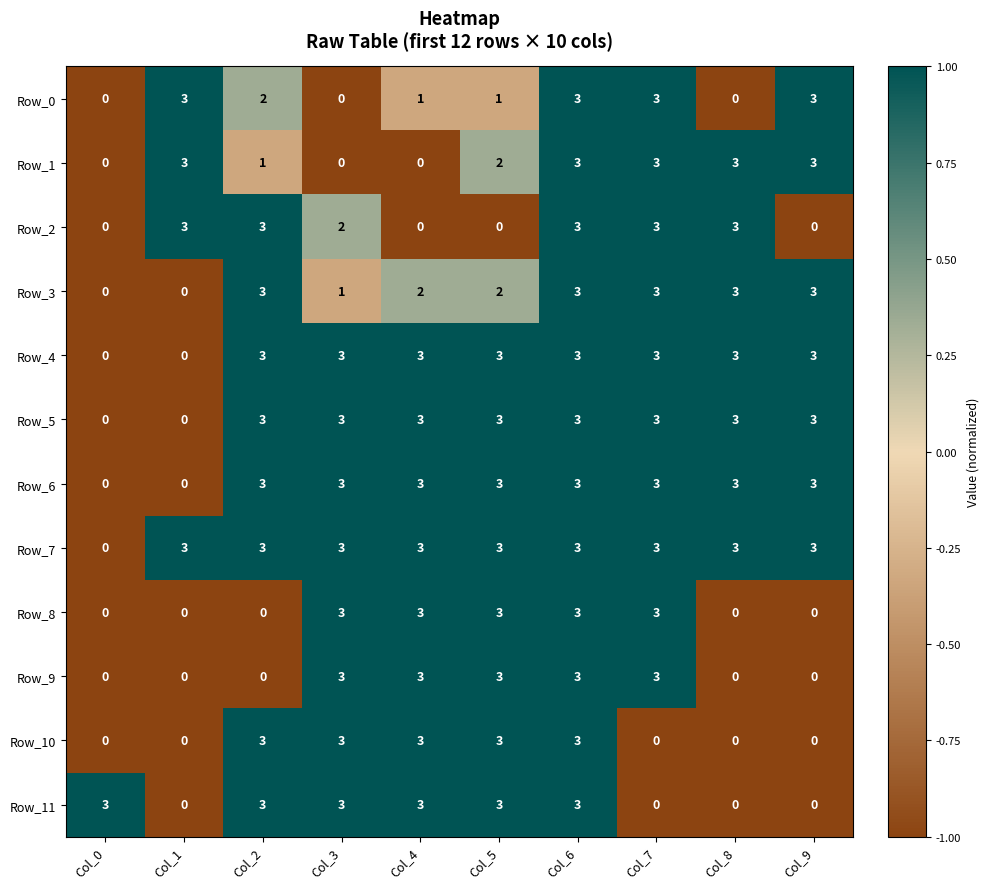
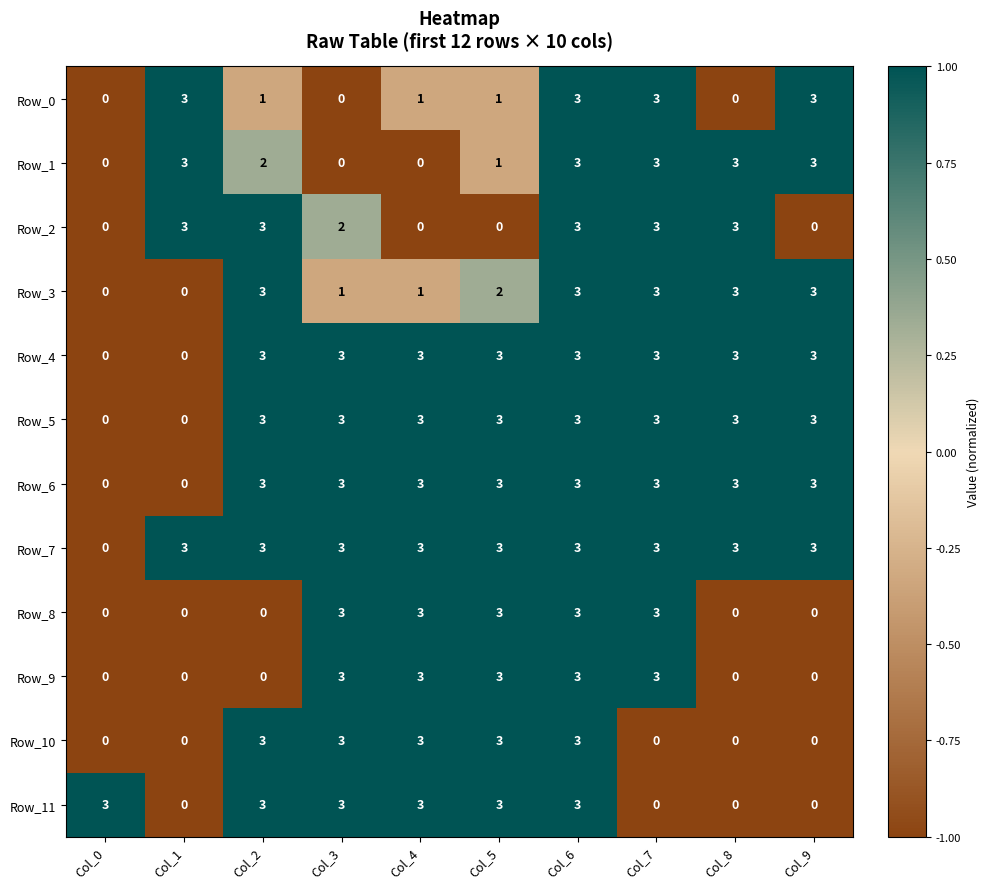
Row_0, Col_2: 2 -> 1
Row_1, Col_2: 1 -> 2
Row_1, Col_5: 2 -> 1
Row_3, Col_4: 2 -> 1
